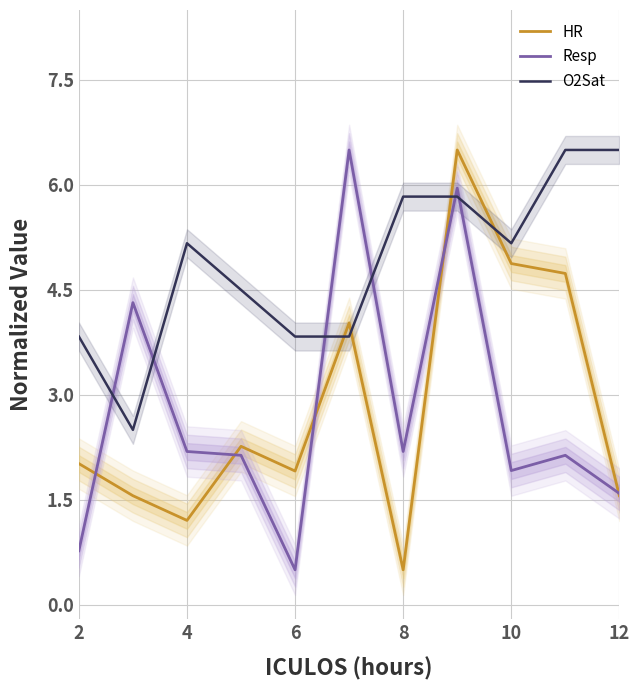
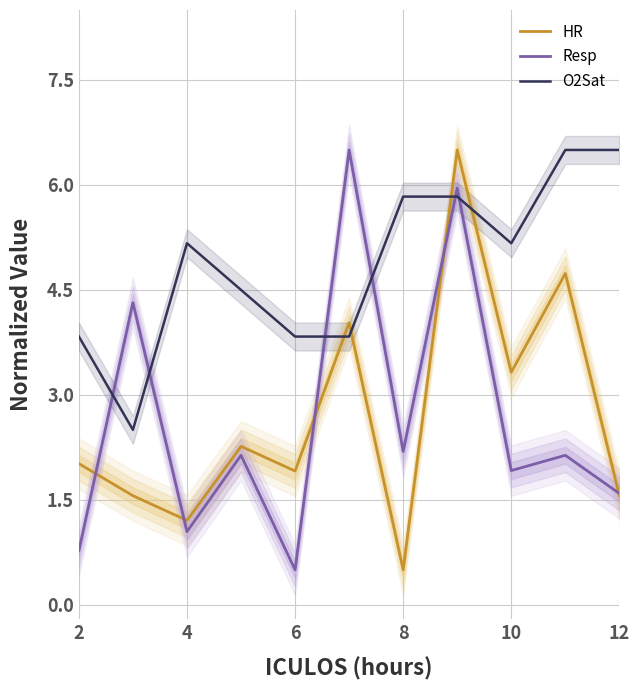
Resp, 4: 2.2 -> 1.0
HR, 10: 4.9 -> 3.3
